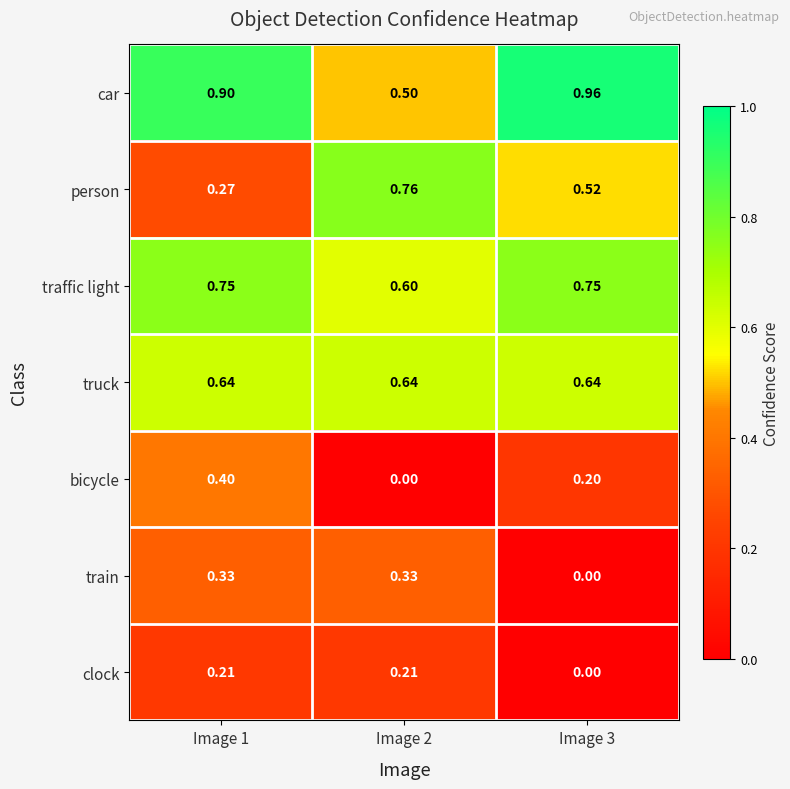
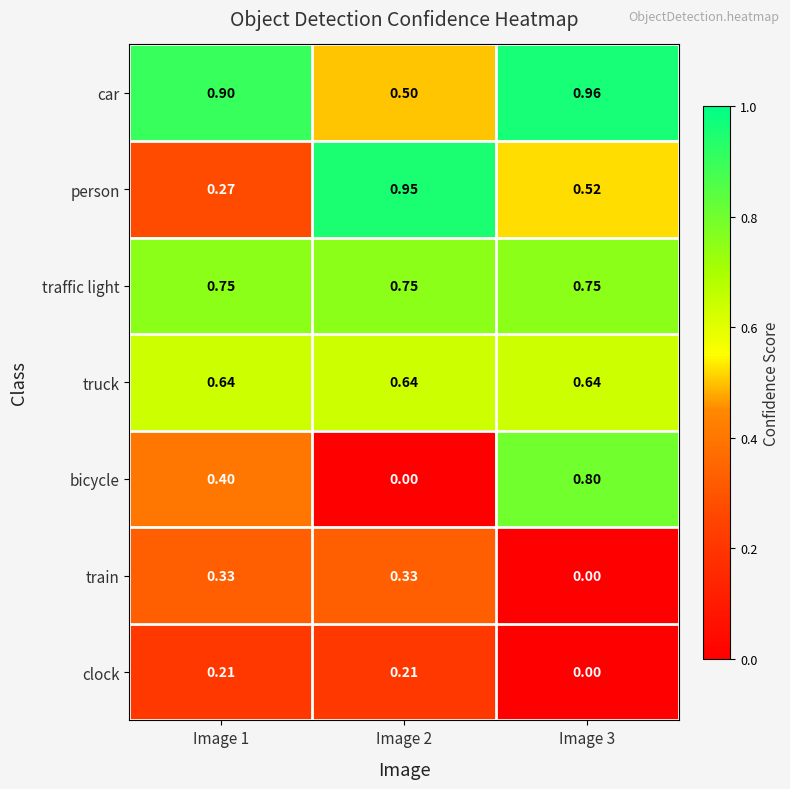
person, Image 2: 0.76 -> 0.95
traffic light, Image 2: 0.60 -> 0.75
bicycle, Image 3: 0.20 -> 0.80
